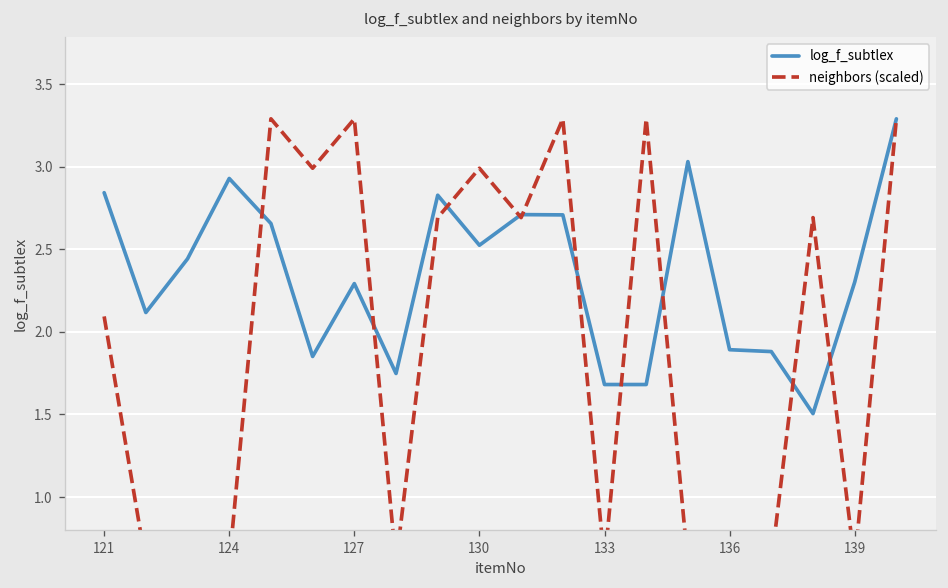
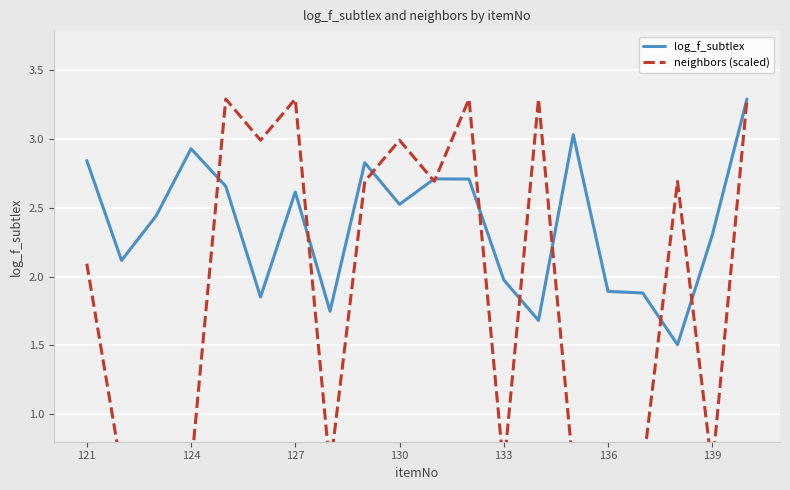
log_f_subtlex, 127: 2.29 -> 2.61
log_f_subtlex, 133: 1.68 -> 1.98
